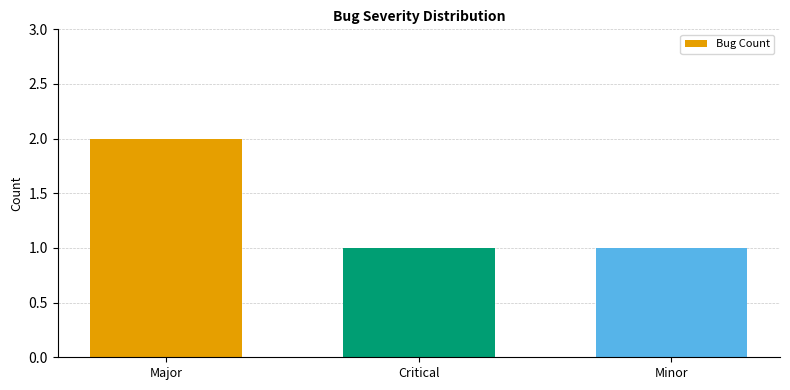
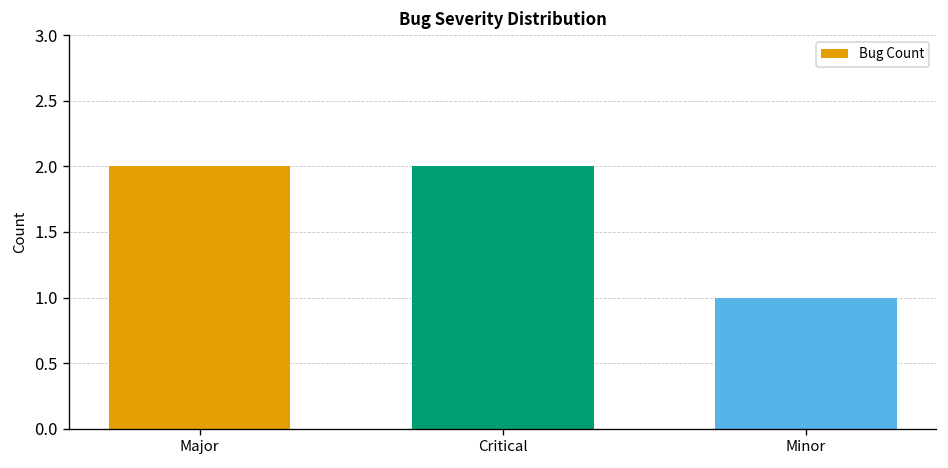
Critical: 1 -> 2
